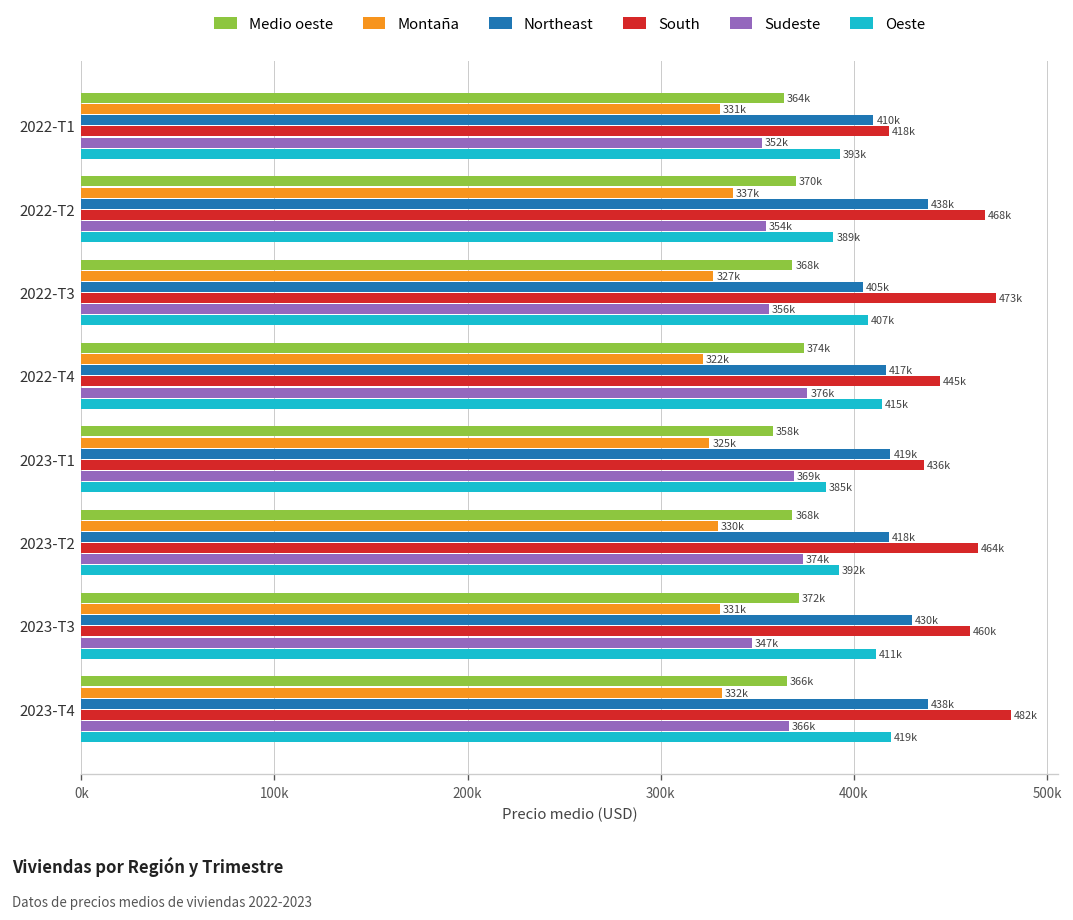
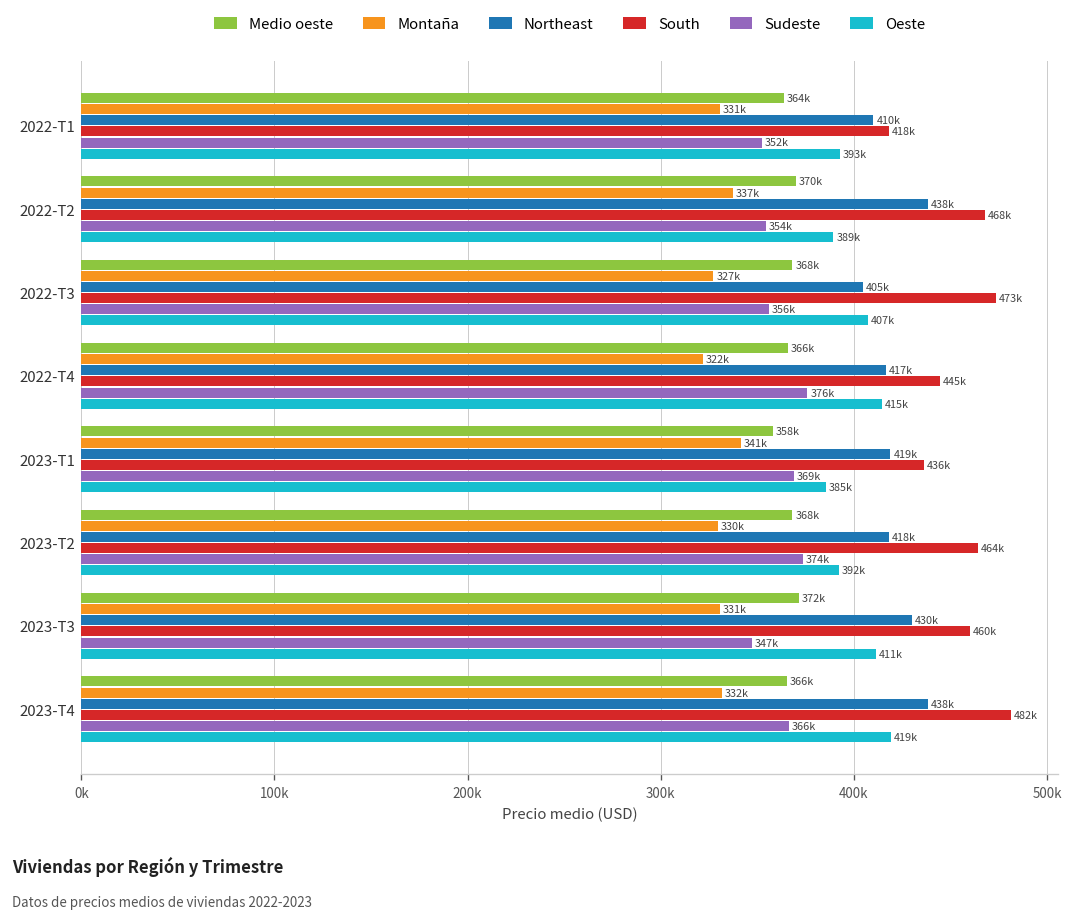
Medio oeste, 2022-T4: 374k -> 366k
Montaña, 2023-T1: 325k -> 341k
